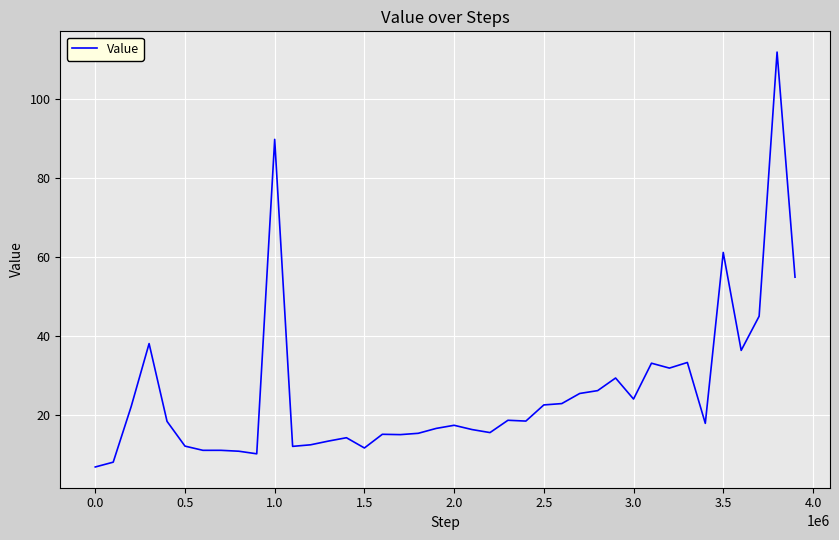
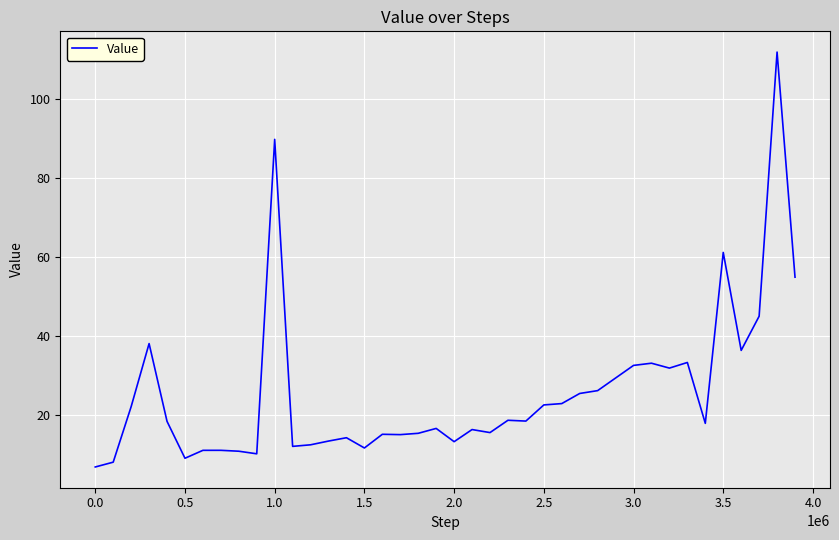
0.5: 12 -> 9
2.0: 17 -> 13
3.0: 24 -> 32
